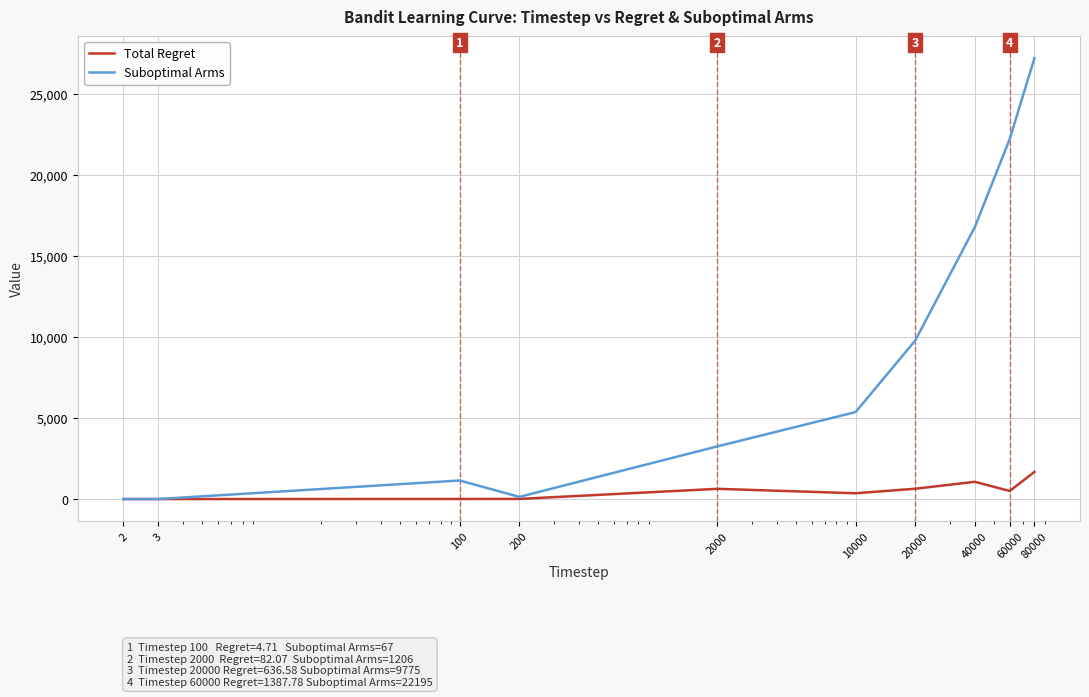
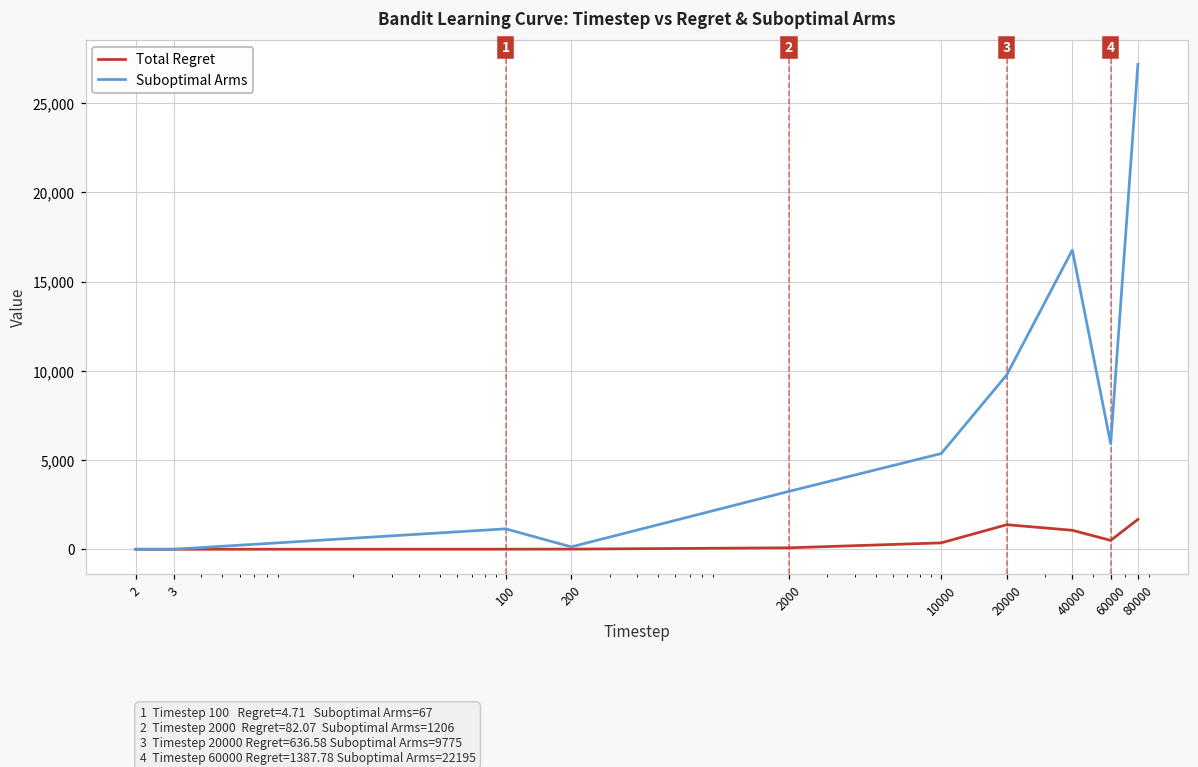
Total Regret, 2000: 600 -> 100
Total Regret, 20000: 600 -> 1,400
Suboptimal Arms, 60000: 22,200 -> 5,900
